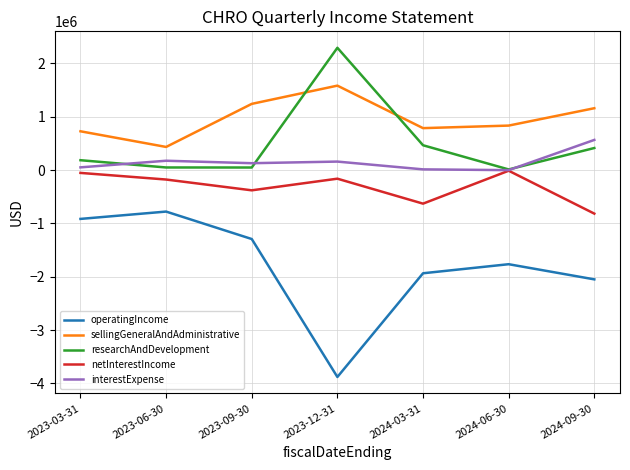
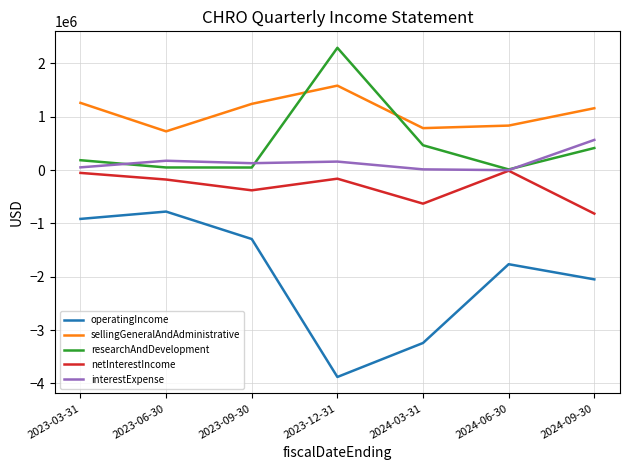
sellingGeneralAndAdministrative, 2023-03-31: 700000 -> 1300000
sellingGeneralAndAdministrative, 2023-06-30: 400000 -> 700000
operatingIncome, 2024-03-31: -1900000 -> -3200000
